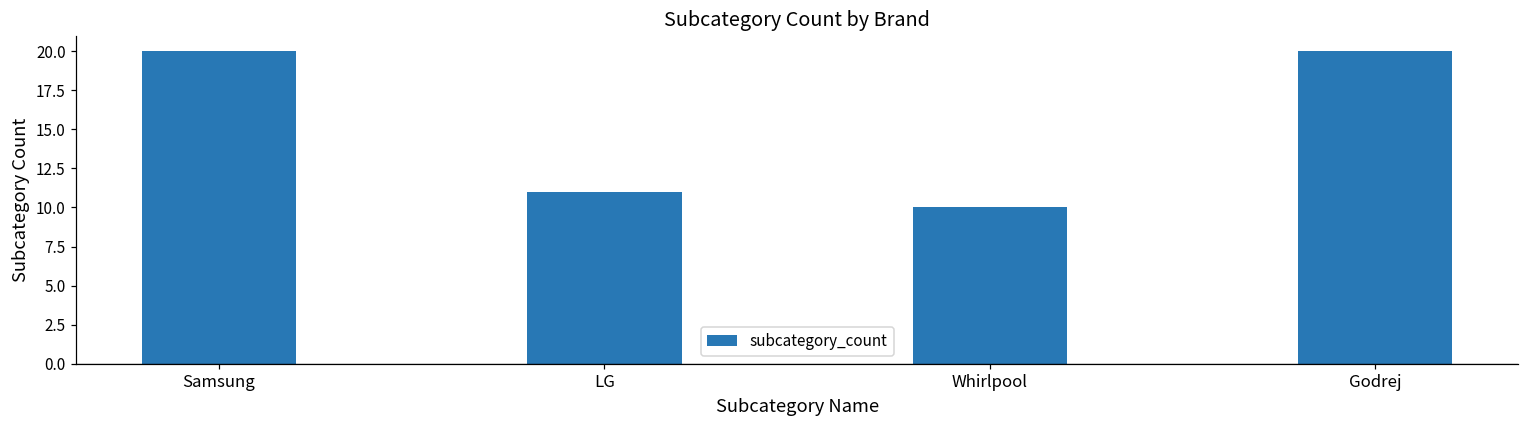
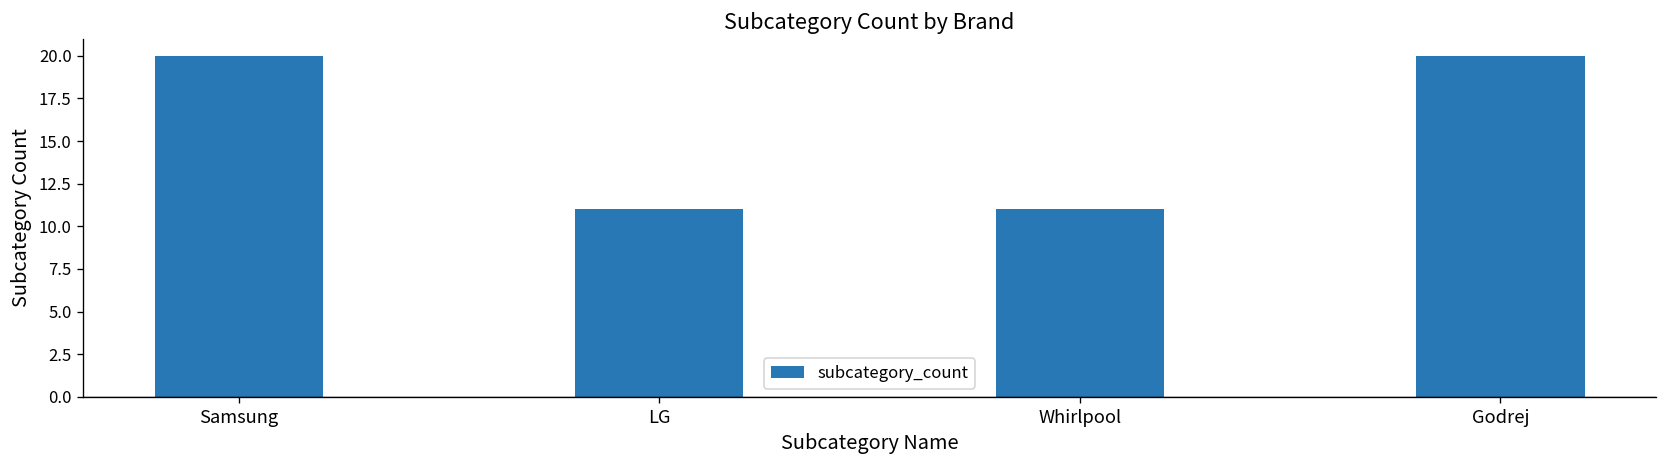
Whirlpool: 10 -> 11
